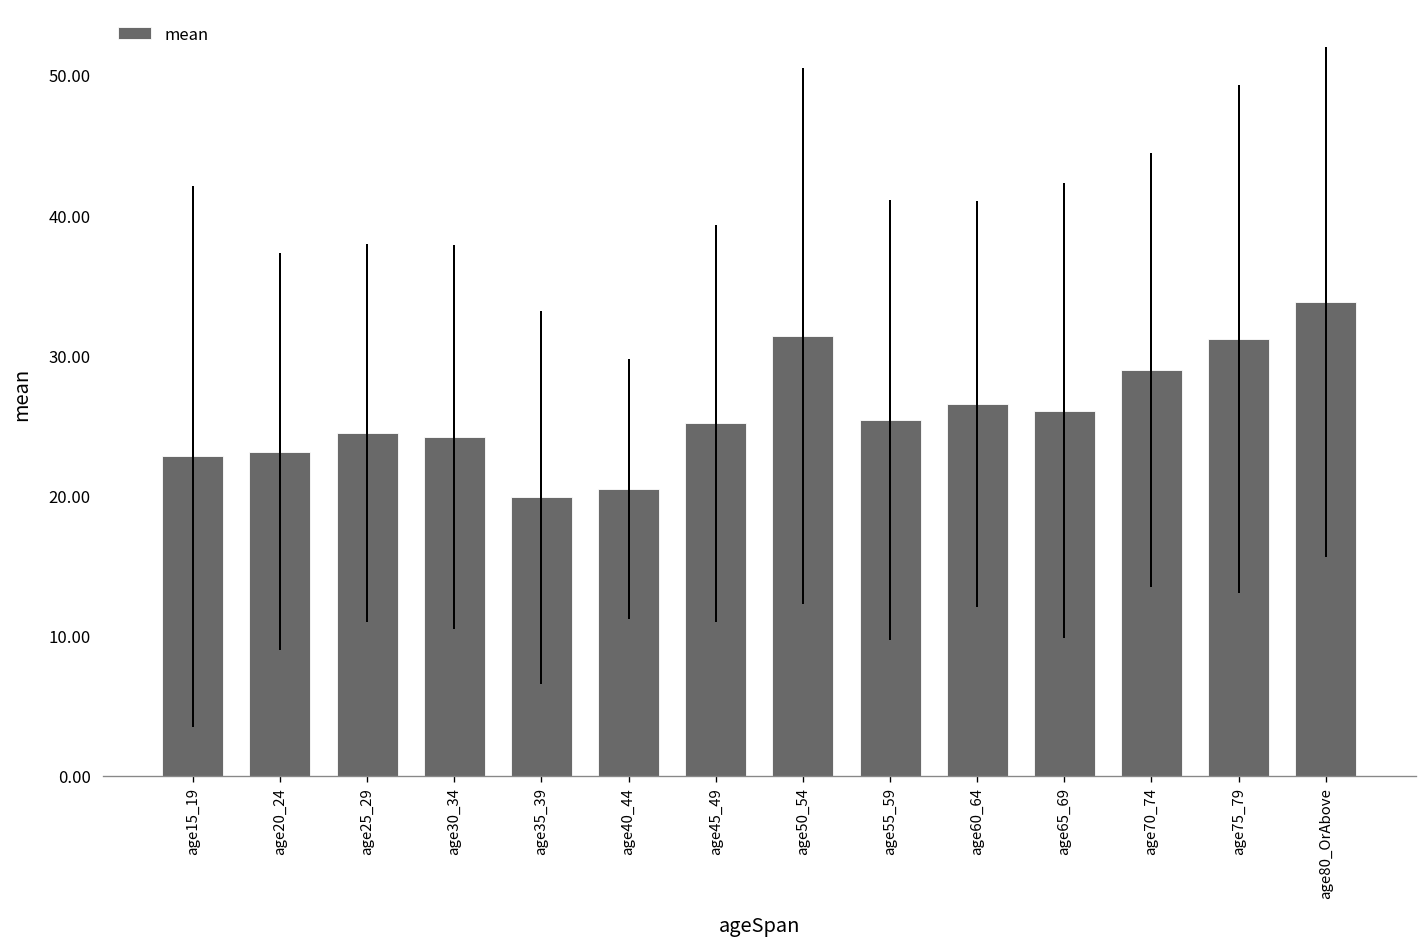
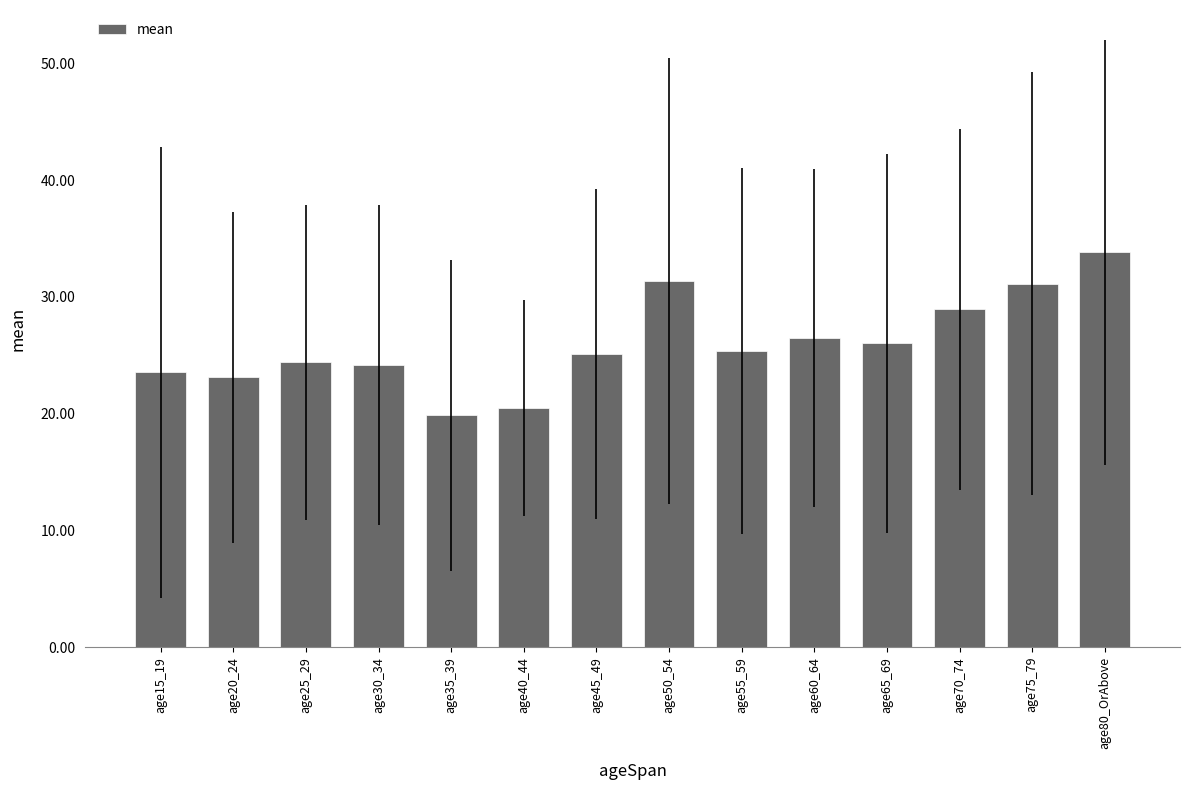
age15_19: 22.8 -> 23.6
